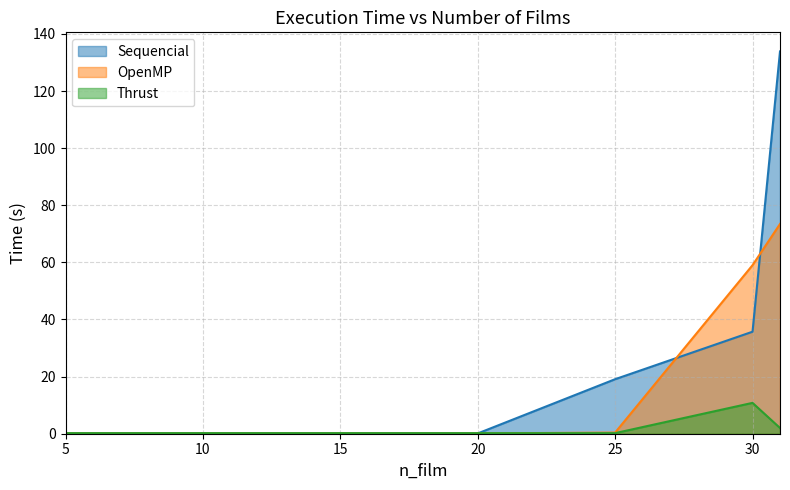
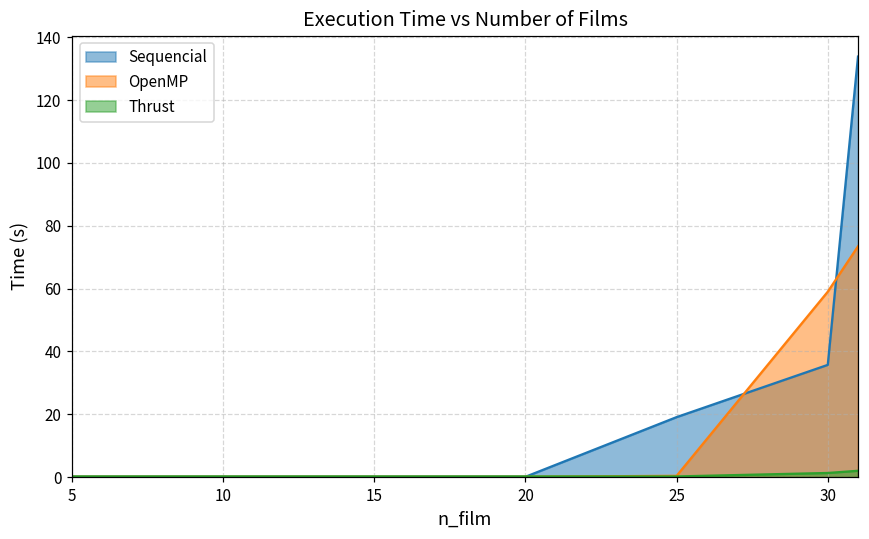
Thrust, 30: 11 -> 1
